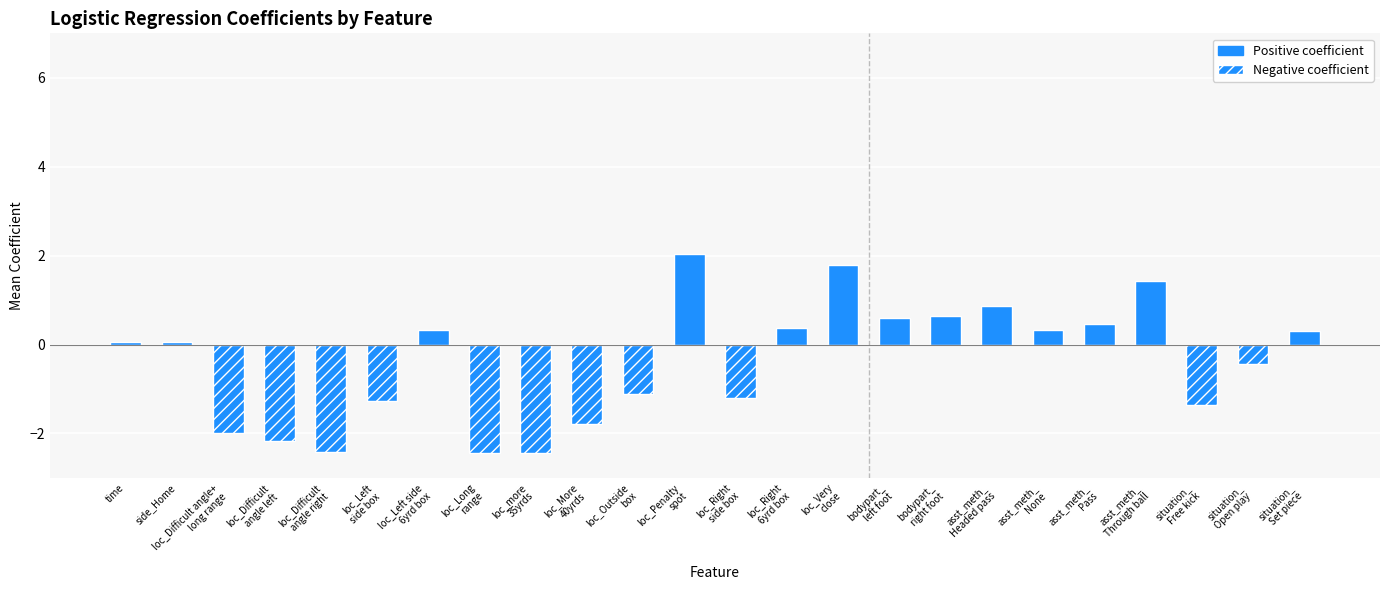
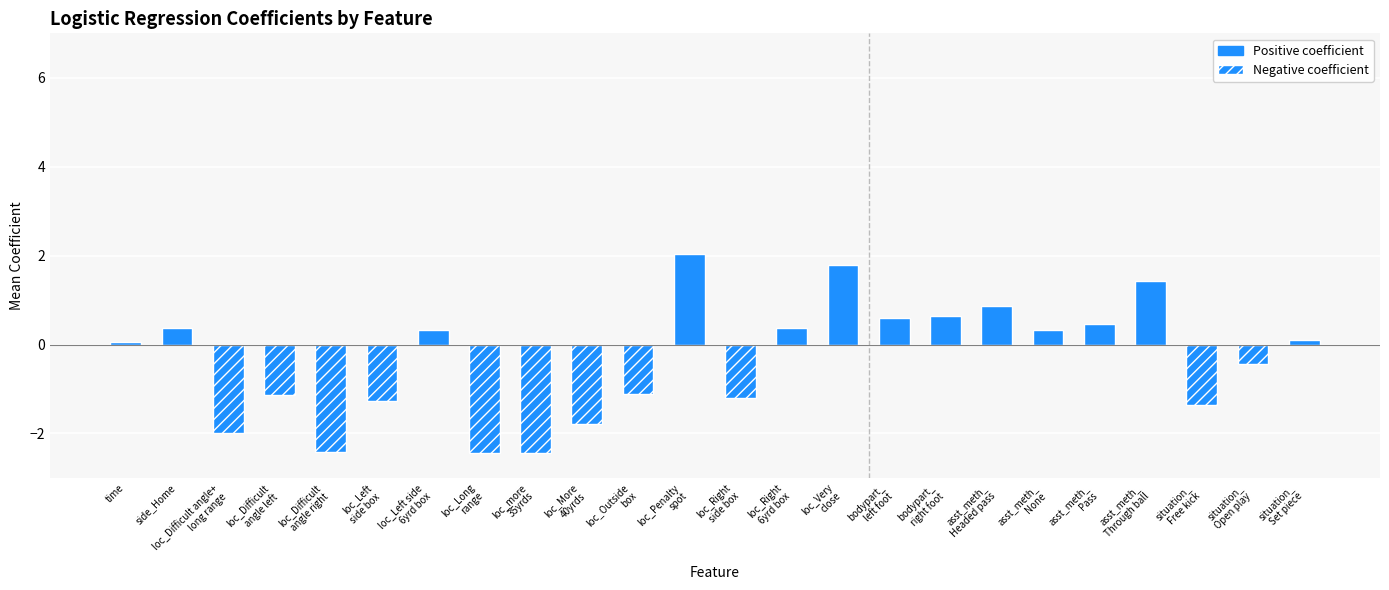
side_Home: 0.1 -> 0.4
loc_Difficult angle left: -2.2 -> -1.1
situation_ Set piece: 0.3 -> 0.1
